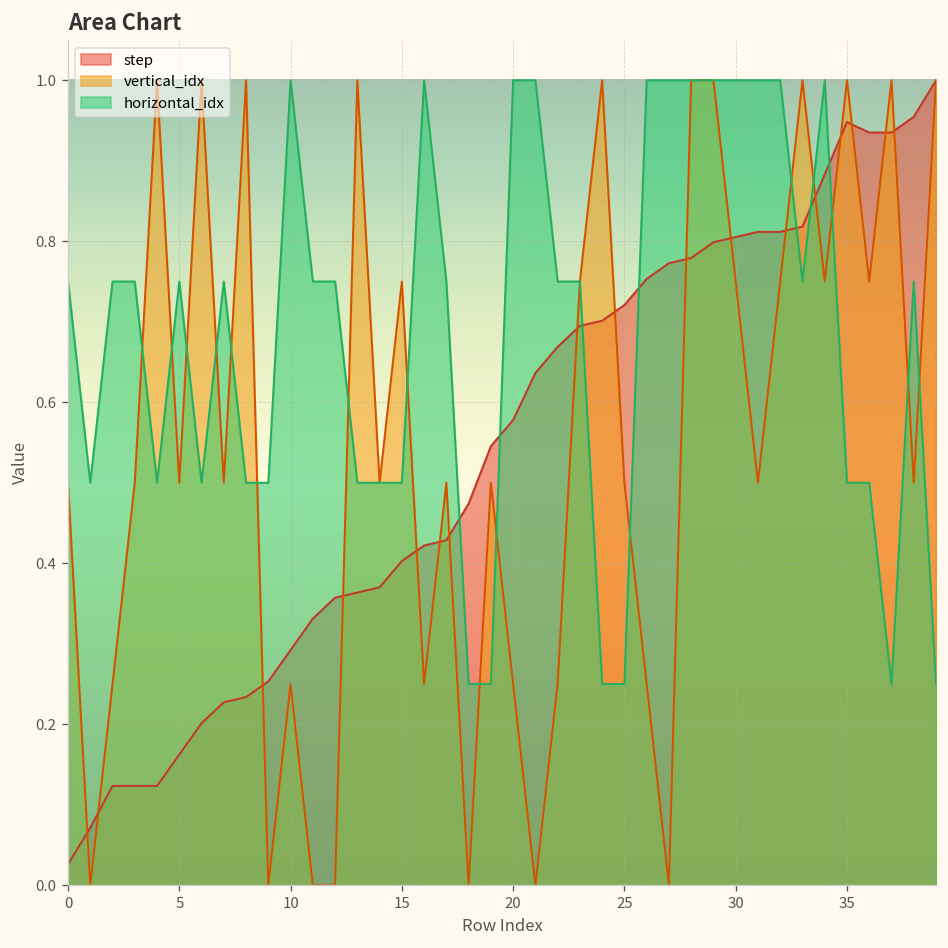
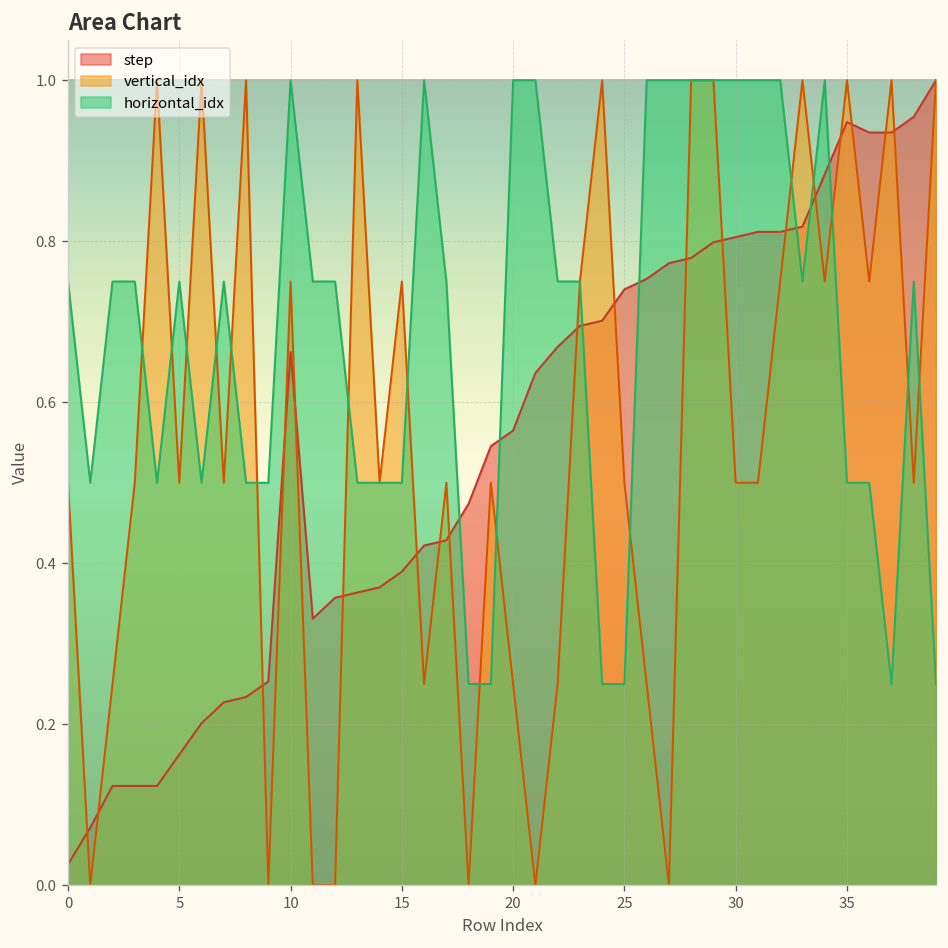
step, 10: 0.29 -> 0.66
vertical_idx, 10: 0.25 -> 0.75
step, 15: 0.40 -> 0.39
step, 20: 0.58 -> 0.56
step, 25: 0.72 -> 0.74
vertical_idx, 30: 0.75 -> 0.50
